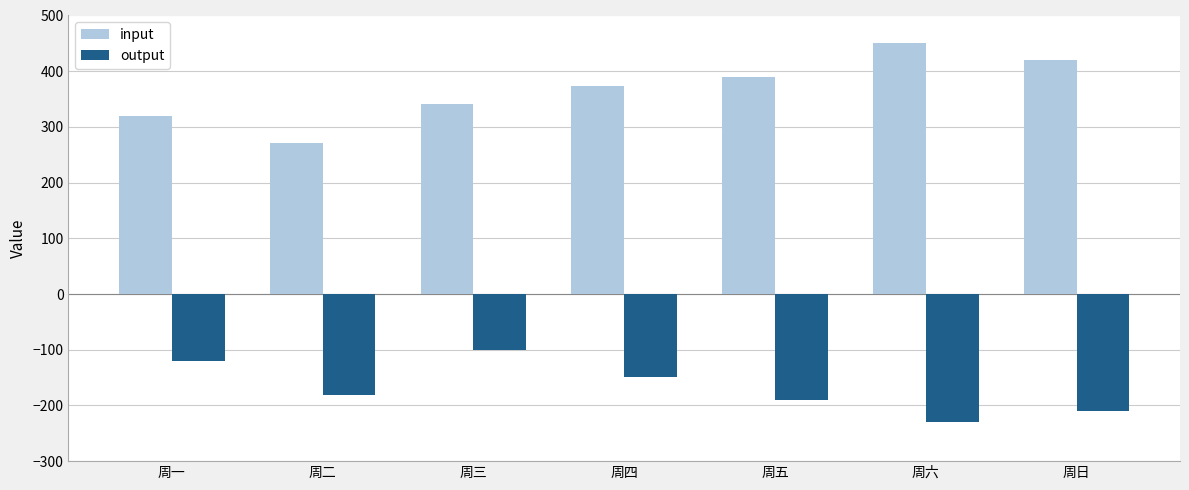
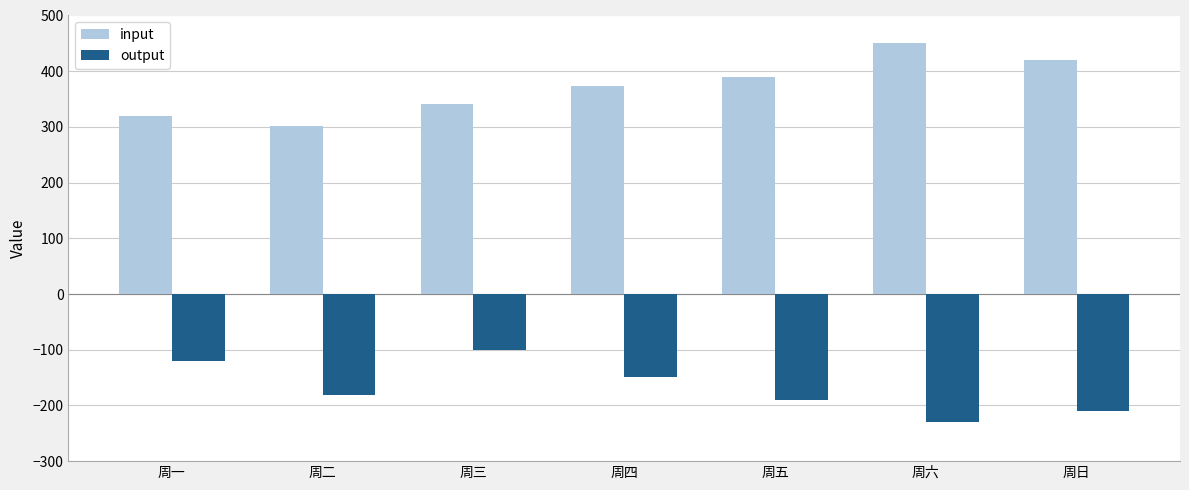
input, 周二: 270 -> 300
